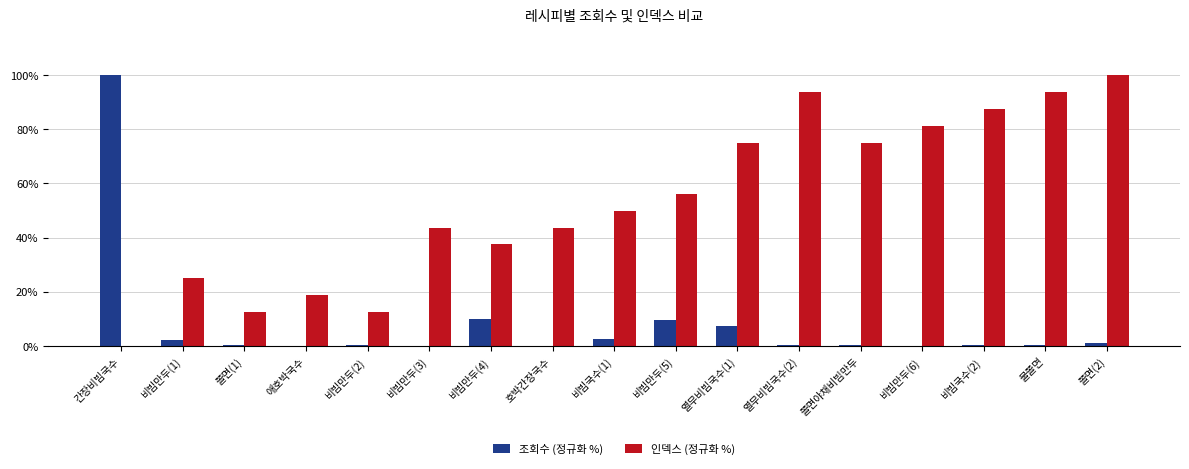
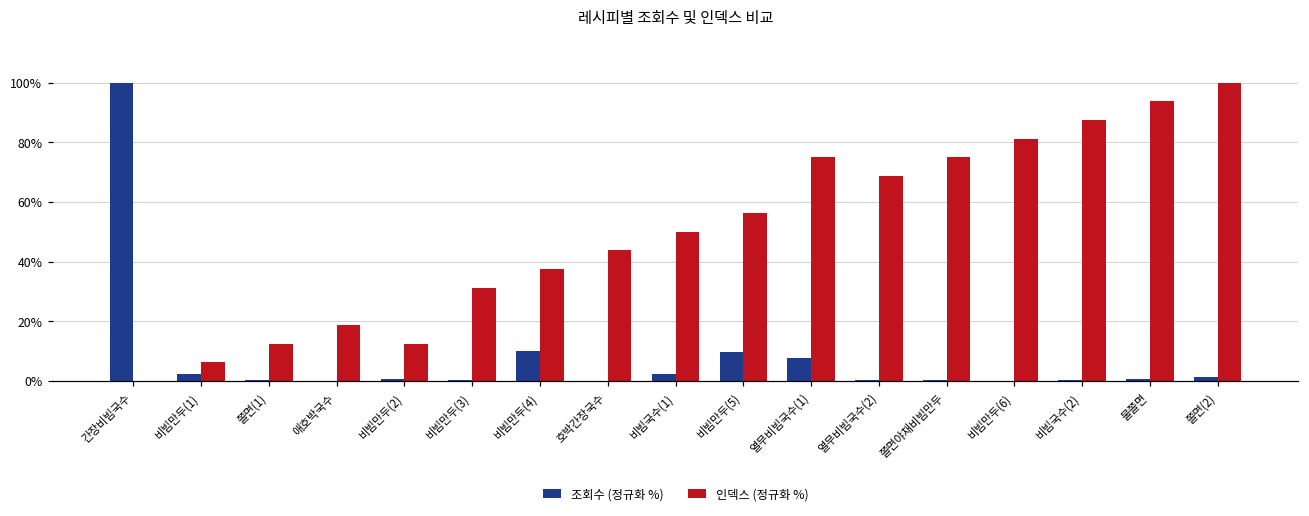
인덱스 (정규화 %), 비빔만두(1): 25% -> 6%
인덱스 (정규화 %), 비빔만두(3): 44% -> 31%
인덱스 (정규화 %), 열무비빔국수(2): 94% -> 69%
